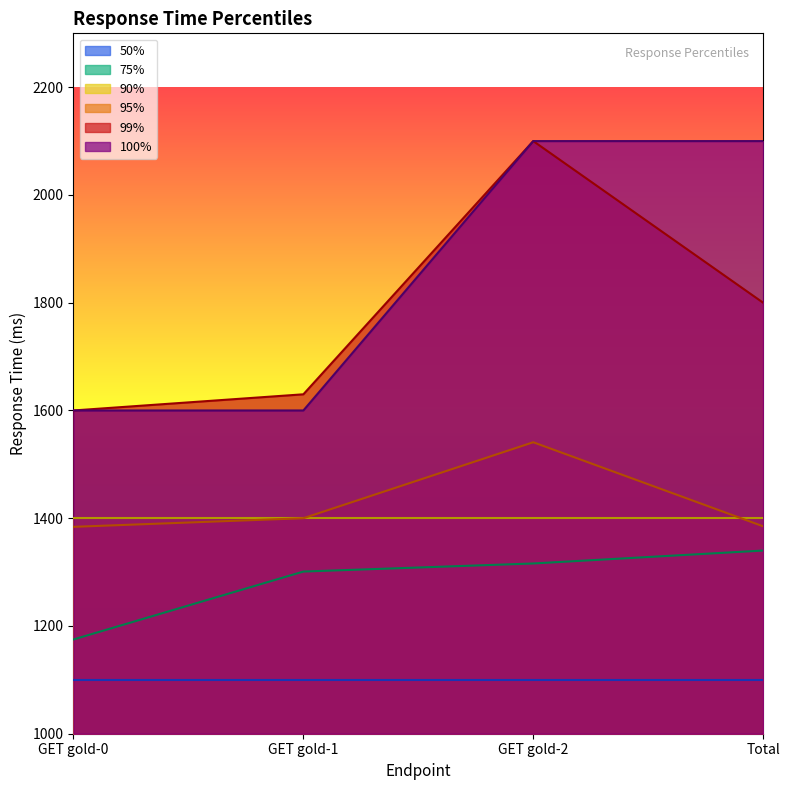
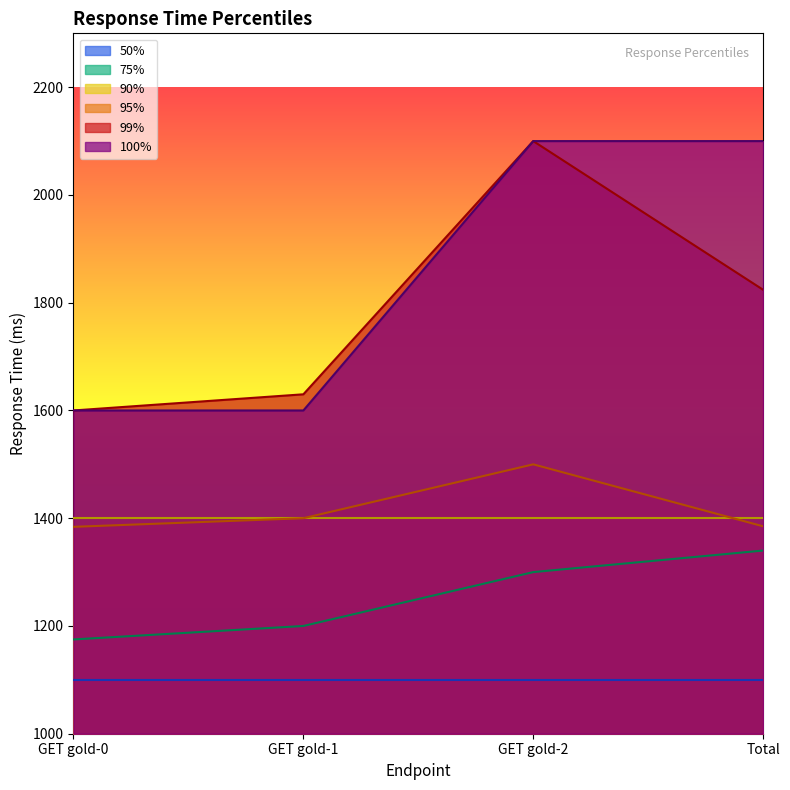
75%, GET gold-1: 1300 -> 1200
75%, GET gold-2: 1320 -> 1300
95%, GET gold-2: 1540 -> 1500
99%, Total: 1800 -> 1820
